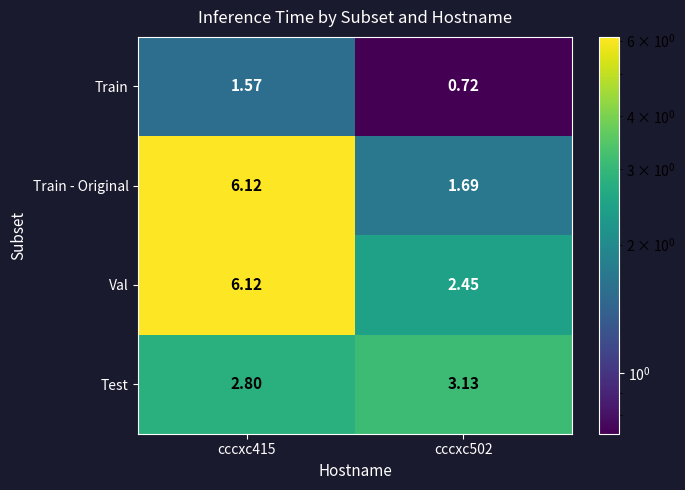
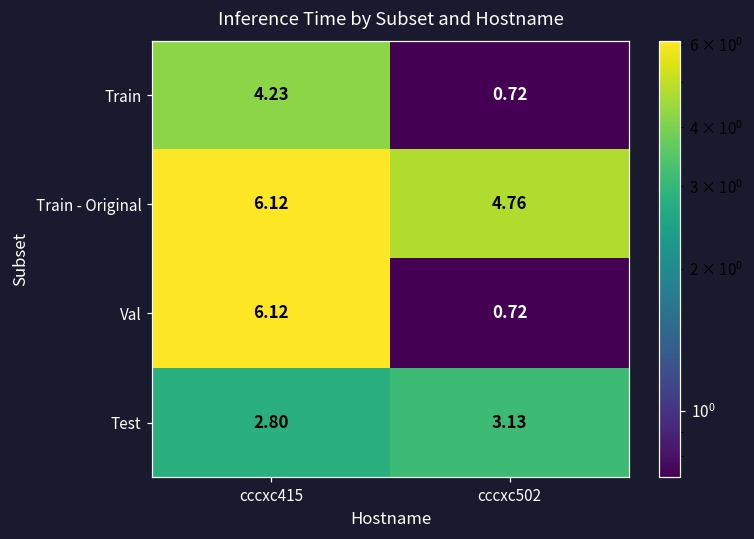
Train, cccxc415: 1.57 -> 4.23
Train - Original, cccxc502: 1.69 -> 4.76
Val, cccxc502: 2.45 -> 0.72
